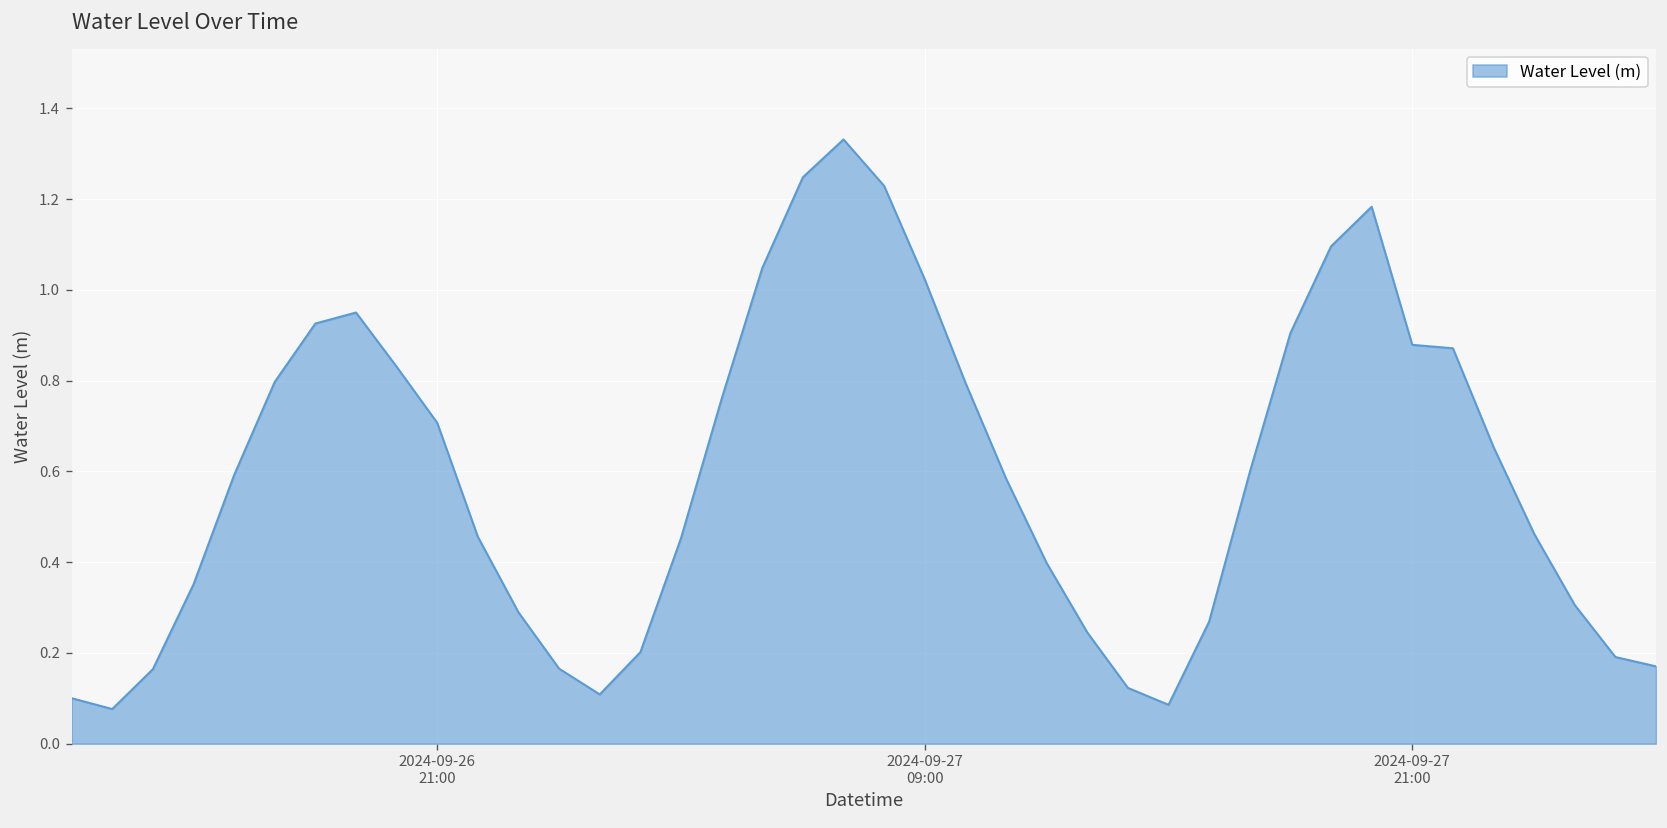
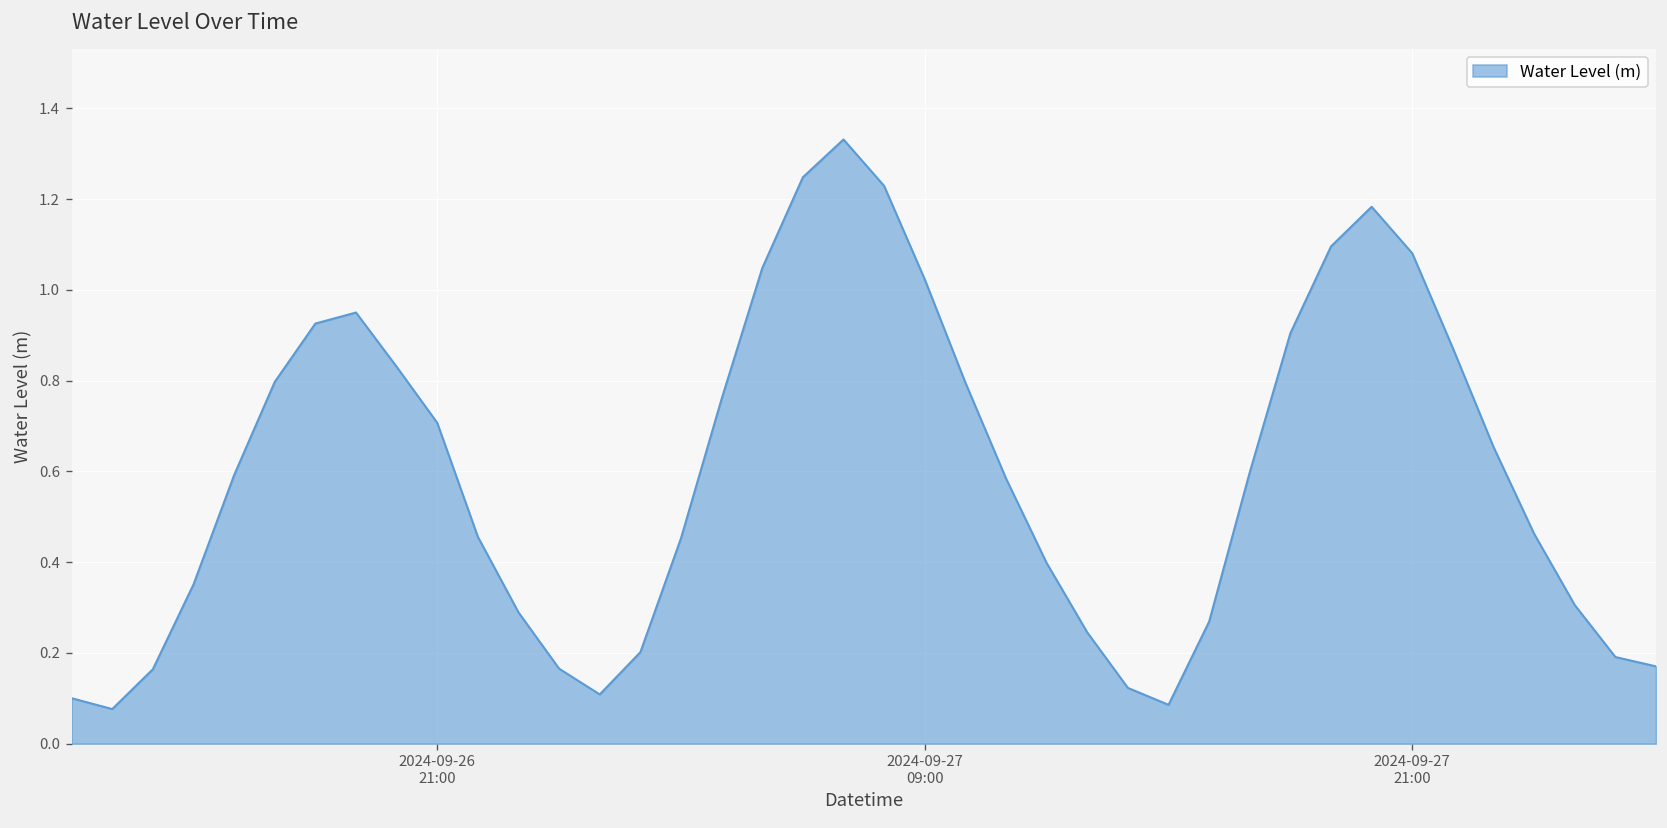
2024-09-27 21:00: 0.88 -> 1.08
